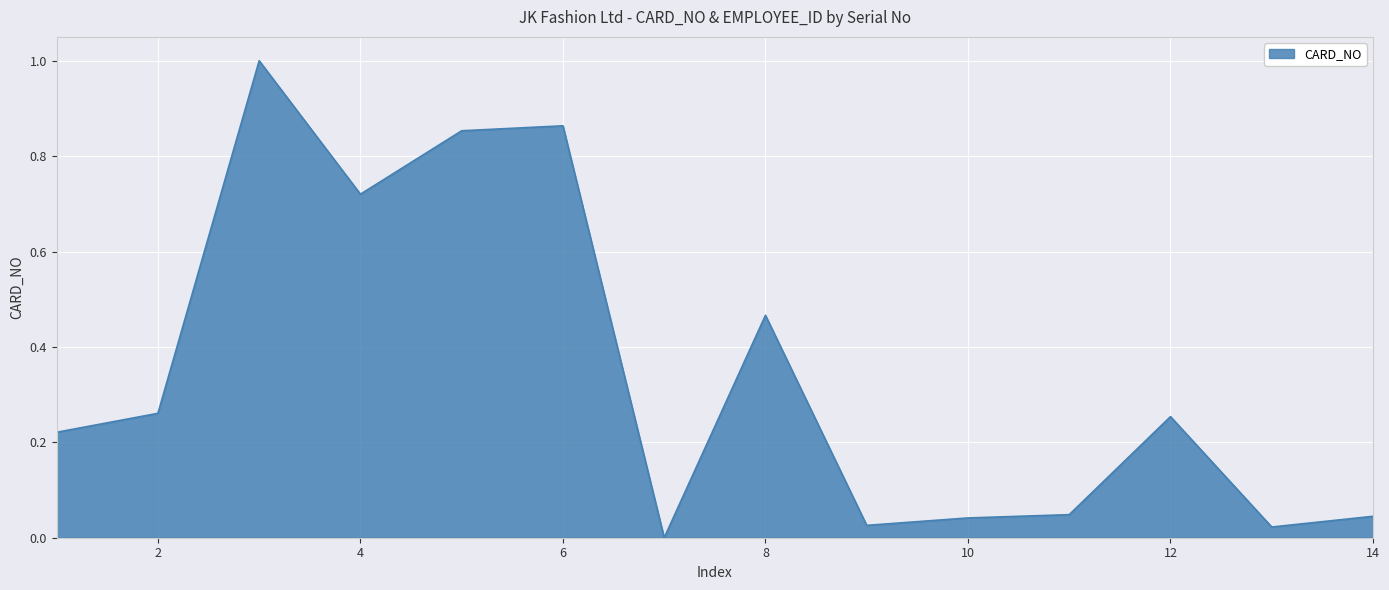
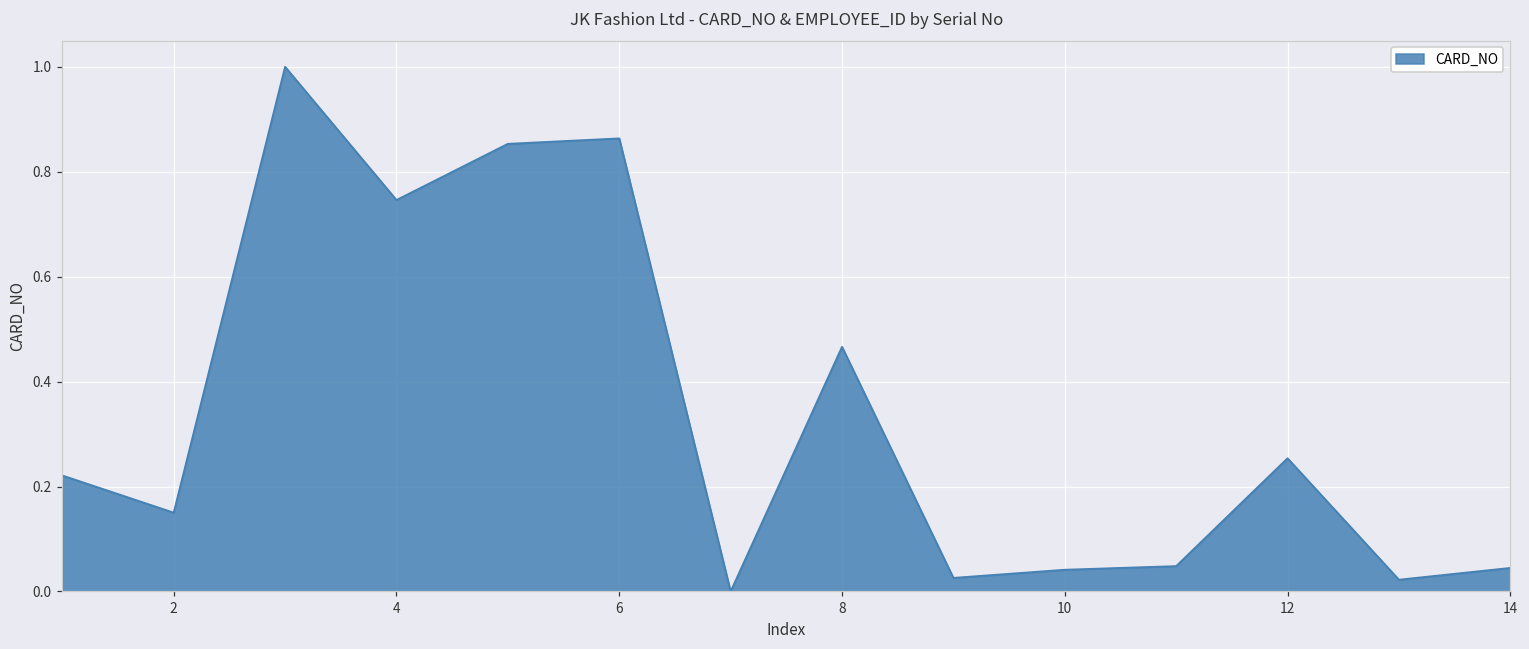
2: 0.26 -> 0.15
4: 0.72 -> 0.75
